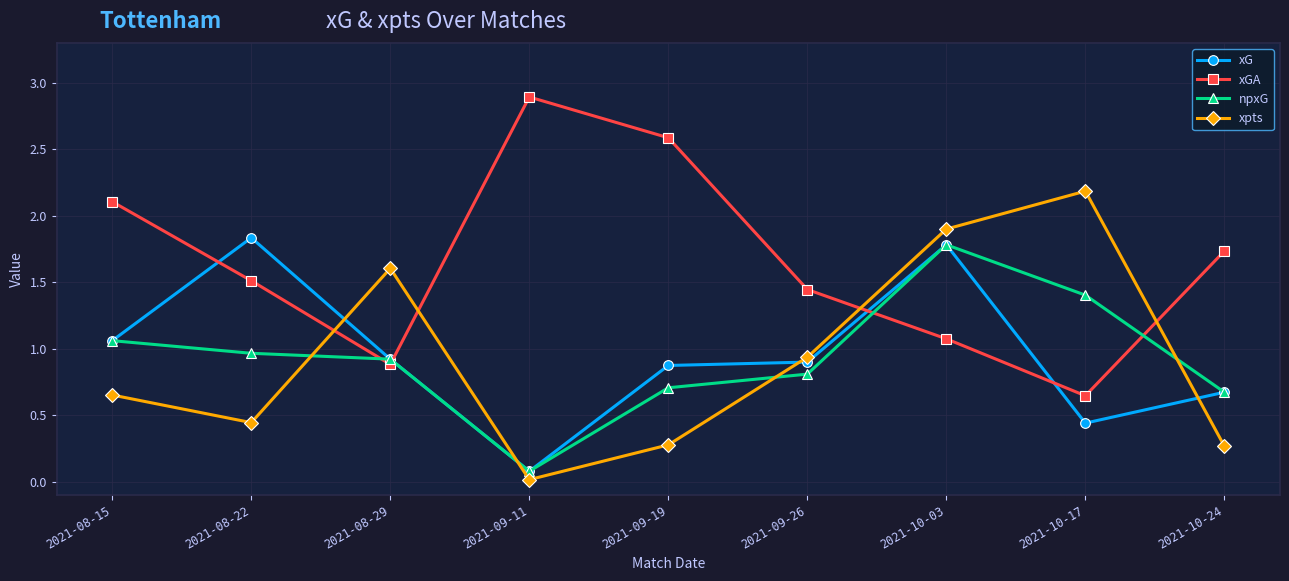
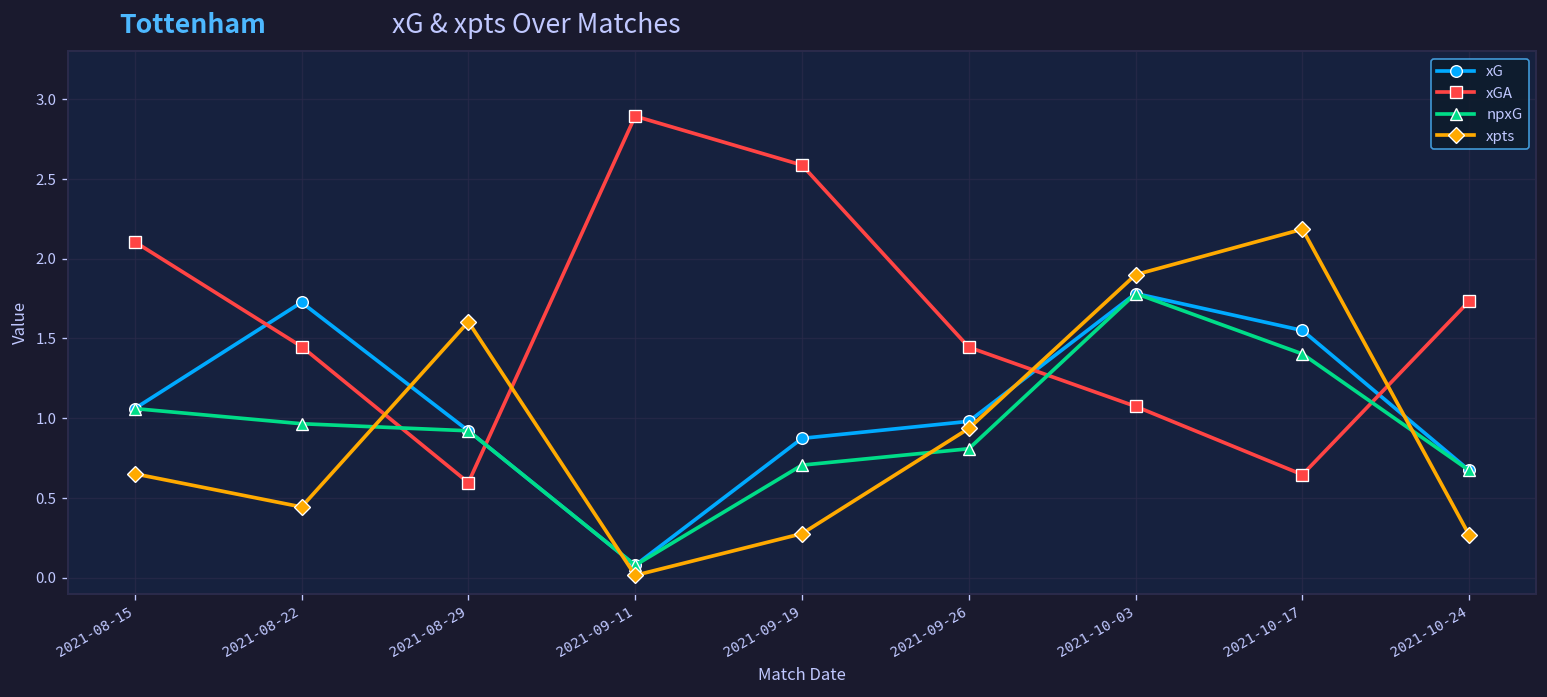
xG, 2021-08-22: 1.83 -> 1.73
xGA, 2021-08-22: 1.51 -> 1.45
xGA, 2021-08-29: 0.88 -> 0.60
xG, 2021-09-26: 0.90 -> 0.98
xG, 2021-10-17: 0.44 -> 1.55
